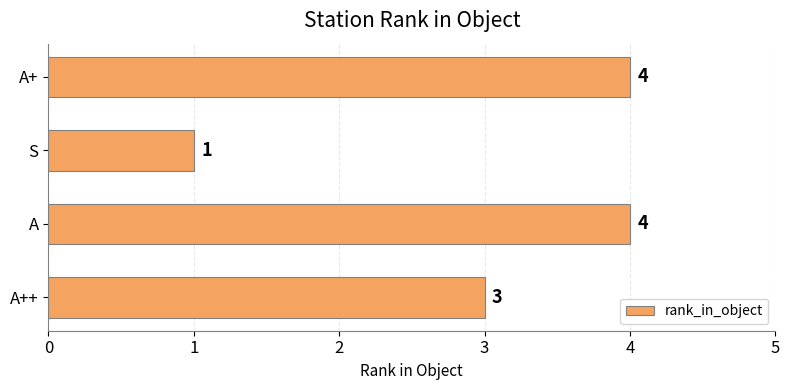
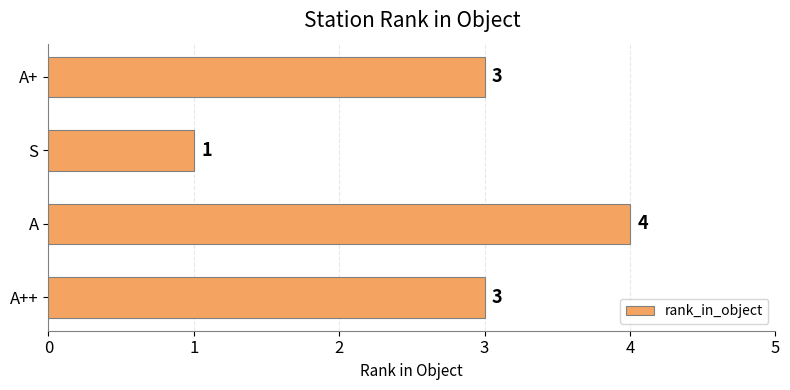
A+: 4 -> 3
